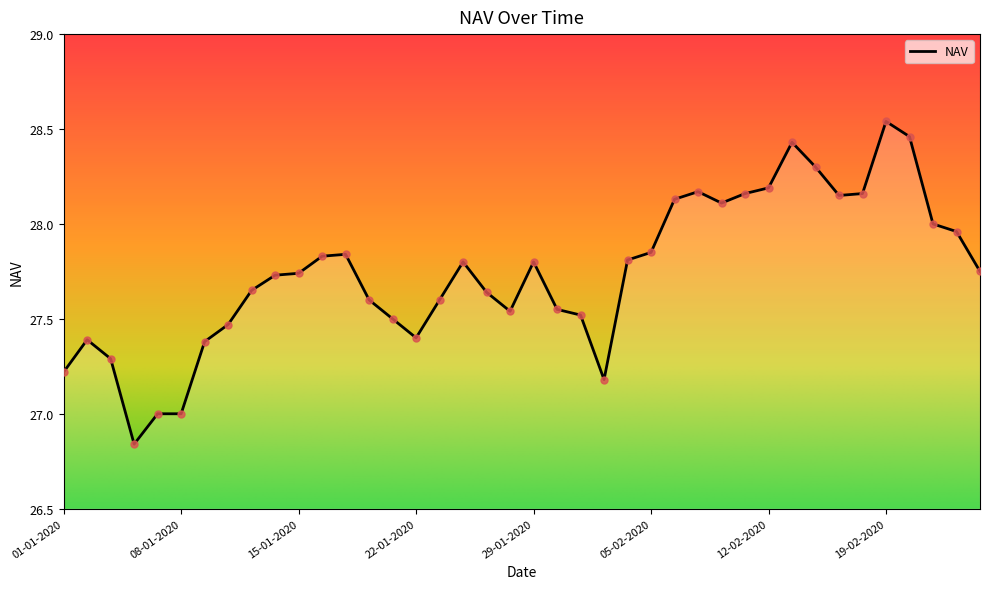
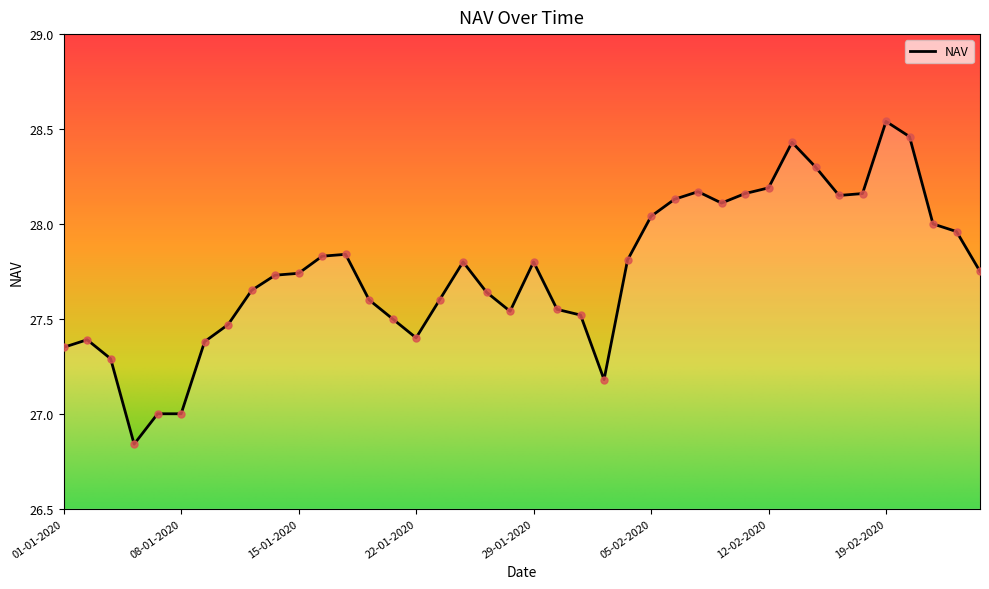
01-01-2020: 27.22 -> 27.35
05-02-2020: 27.85 -> 28.04
